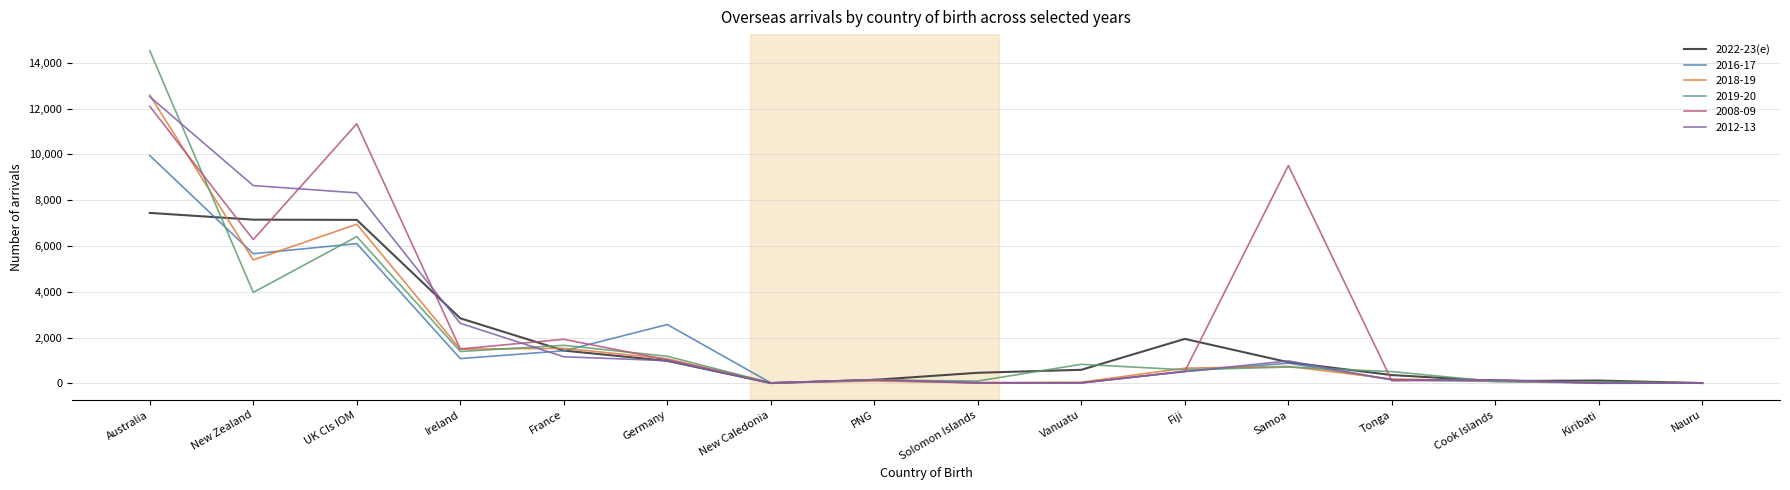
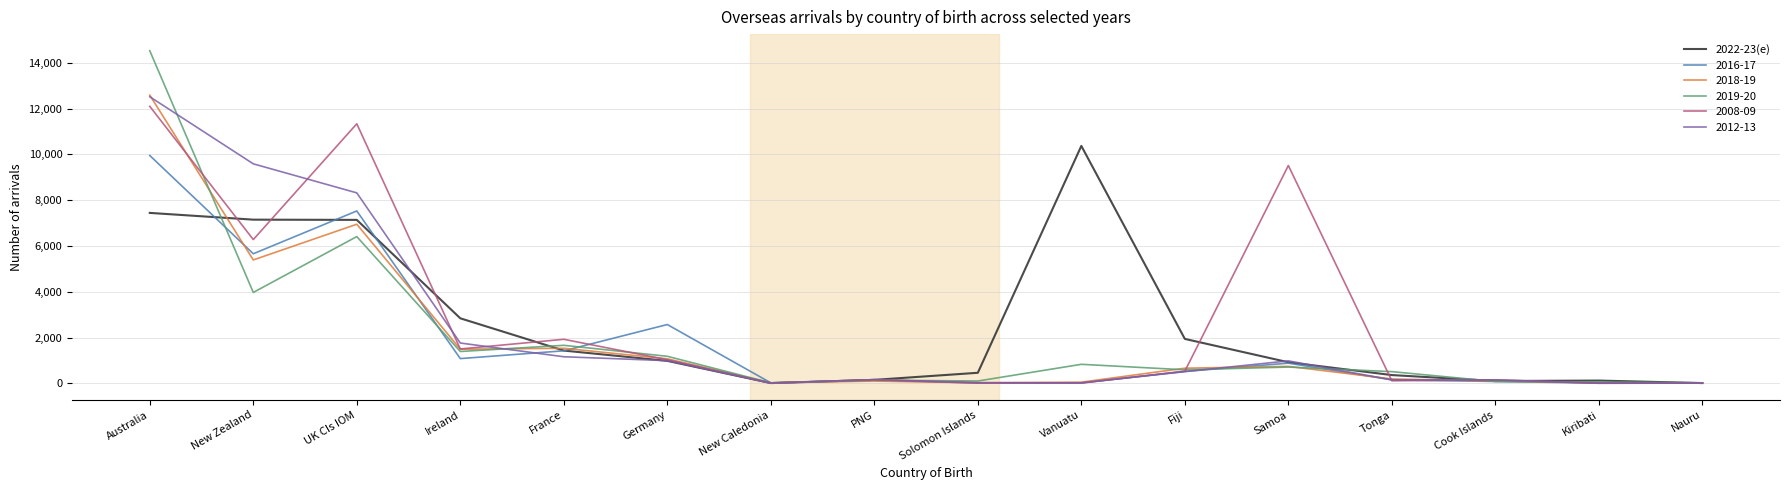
2012-13, New Zealand: 8,600 -> 9,600
2016-17, UK CIs IOM: 6,100 -> 7,500
2012-13, Ireland: 2,600 -> 1,800
2022-23(e), Vanuatu: 600 -> 10,400
